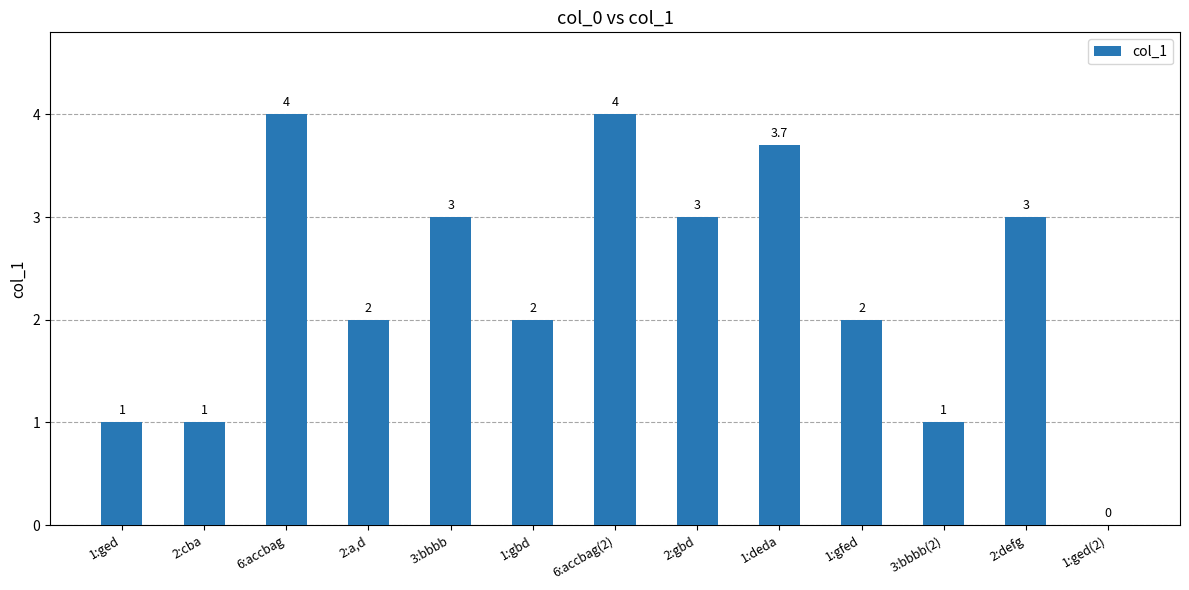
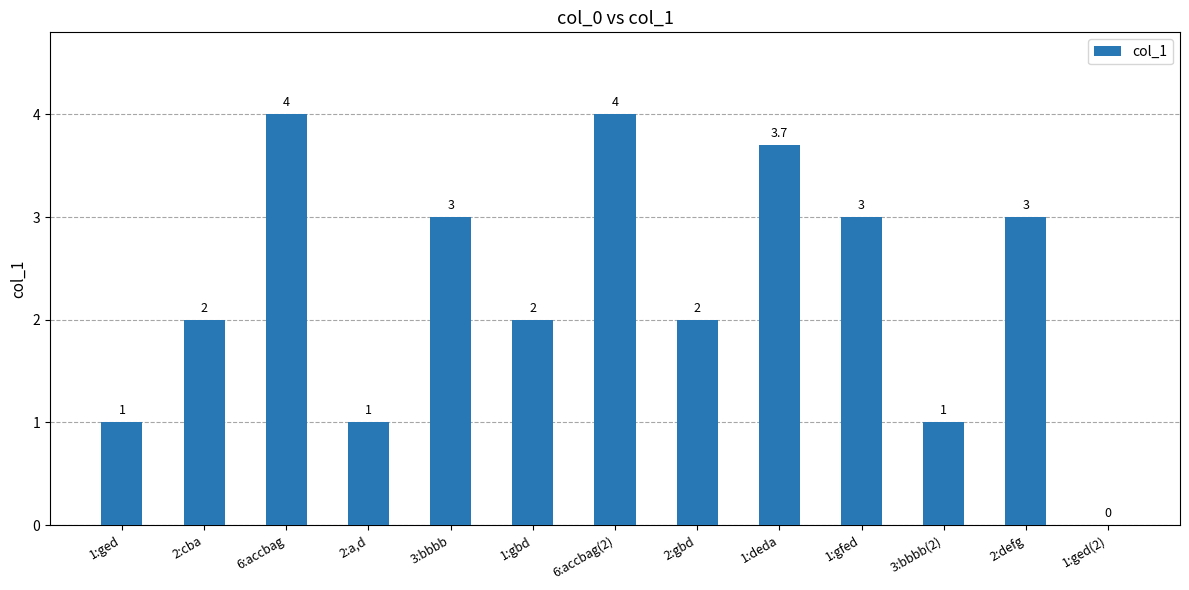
2:cba: 1 -> 2
2:a,d: 2 -> 1
2:gbd: 3 -> 2
1:gfed: 2 -> 3
